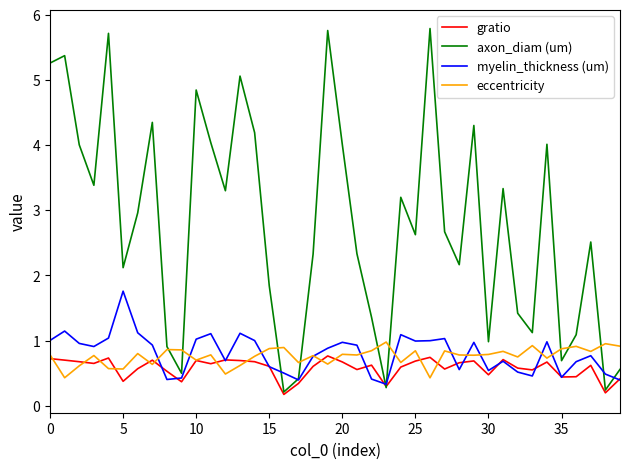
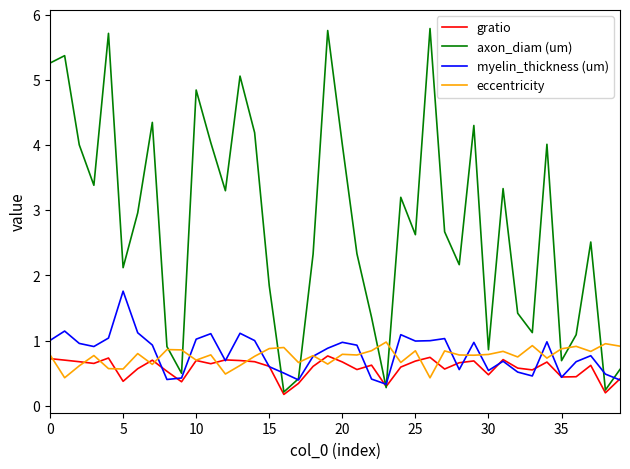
axon_diam (um), 30: 1.0 -> 0.9
